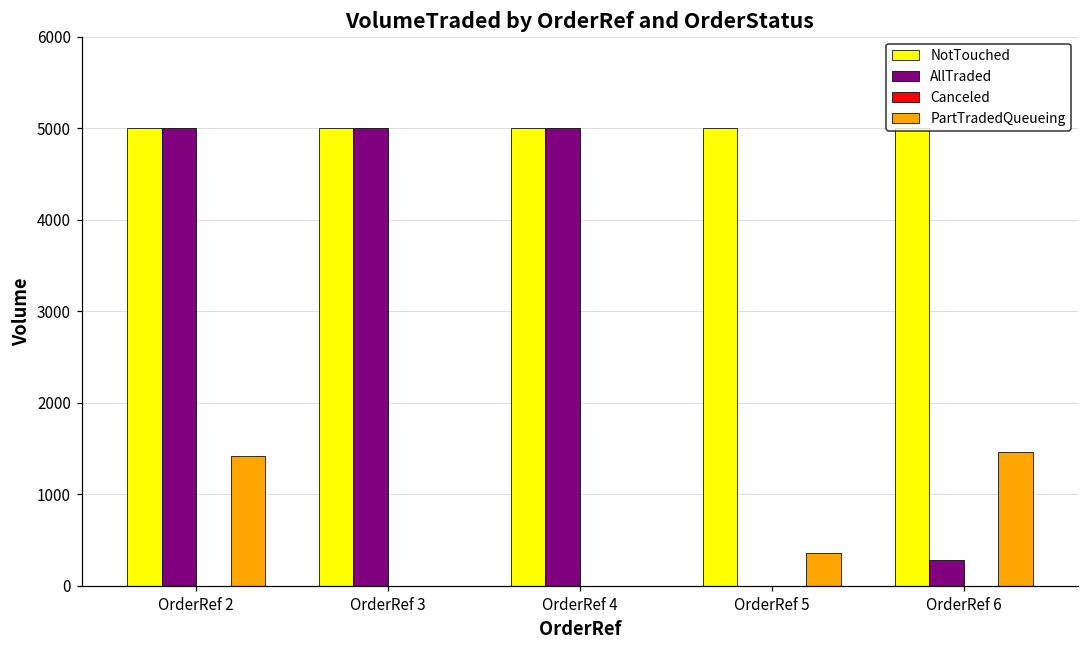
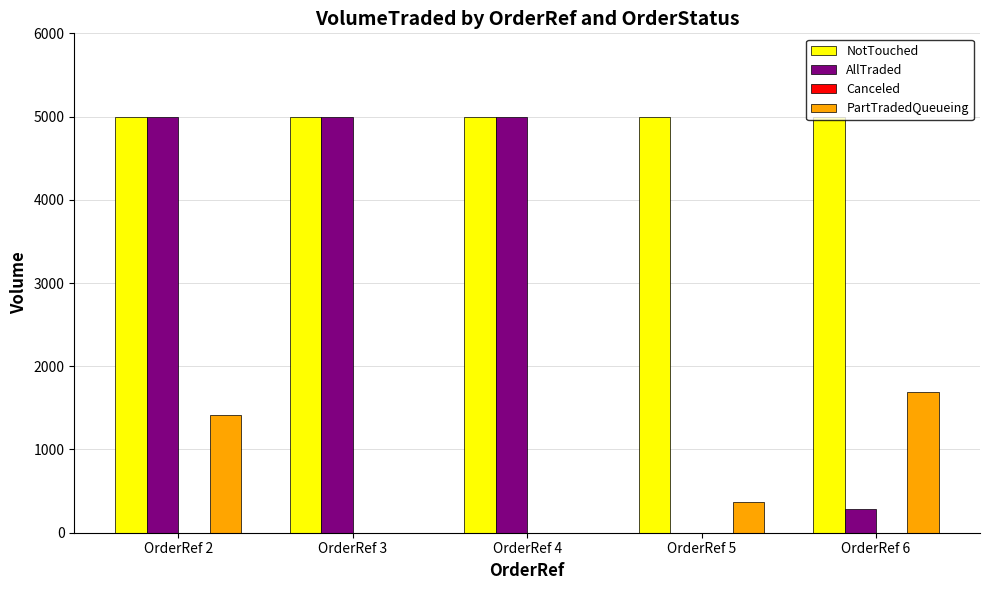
PartTradedQueueing, OrderRef 6: 1500 -> 1700
